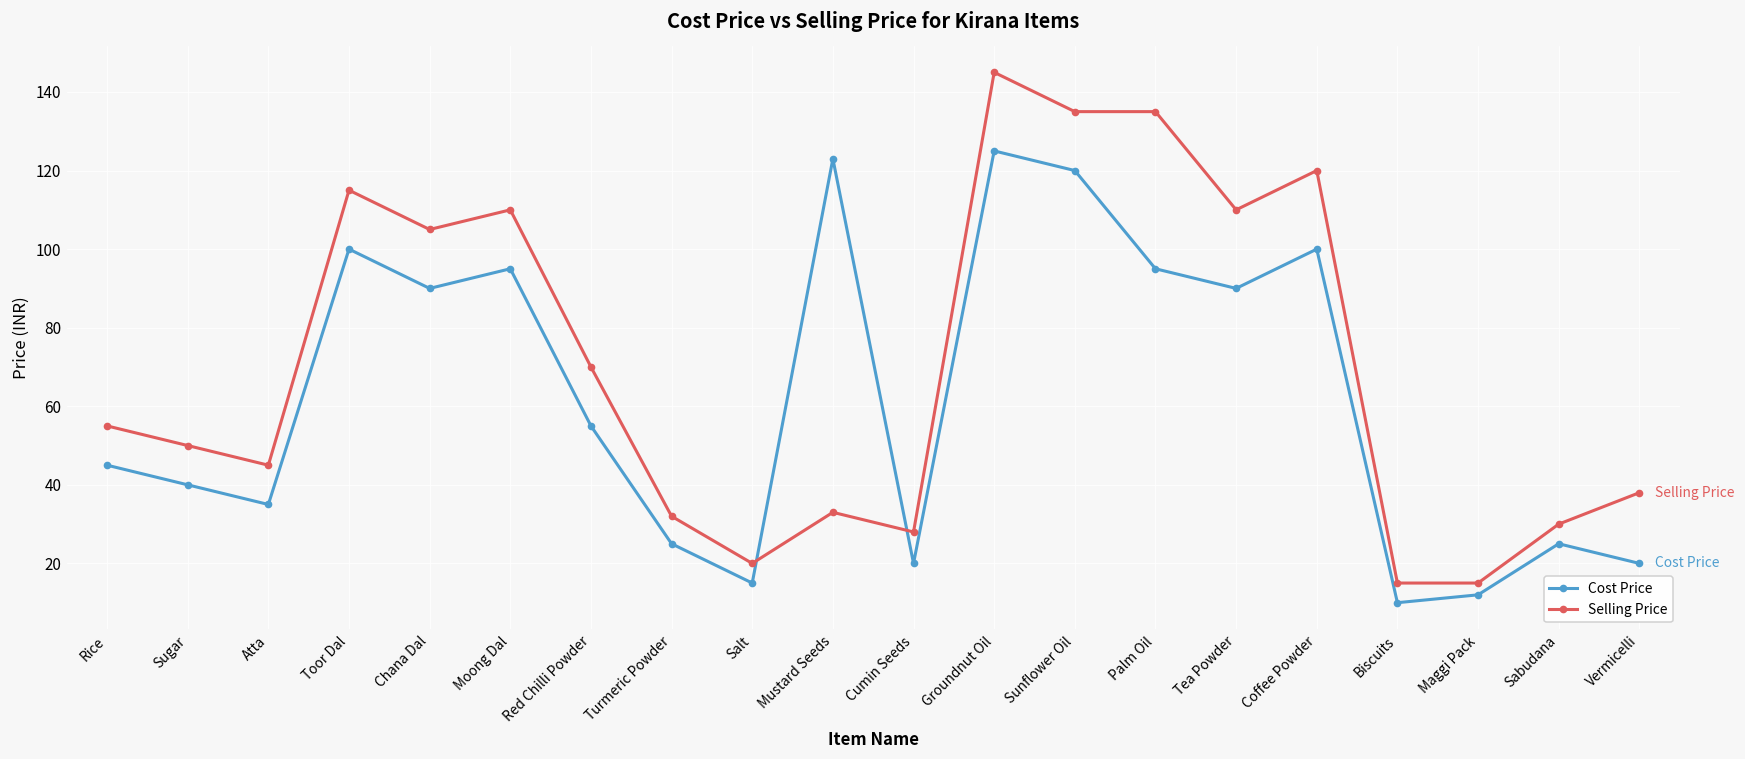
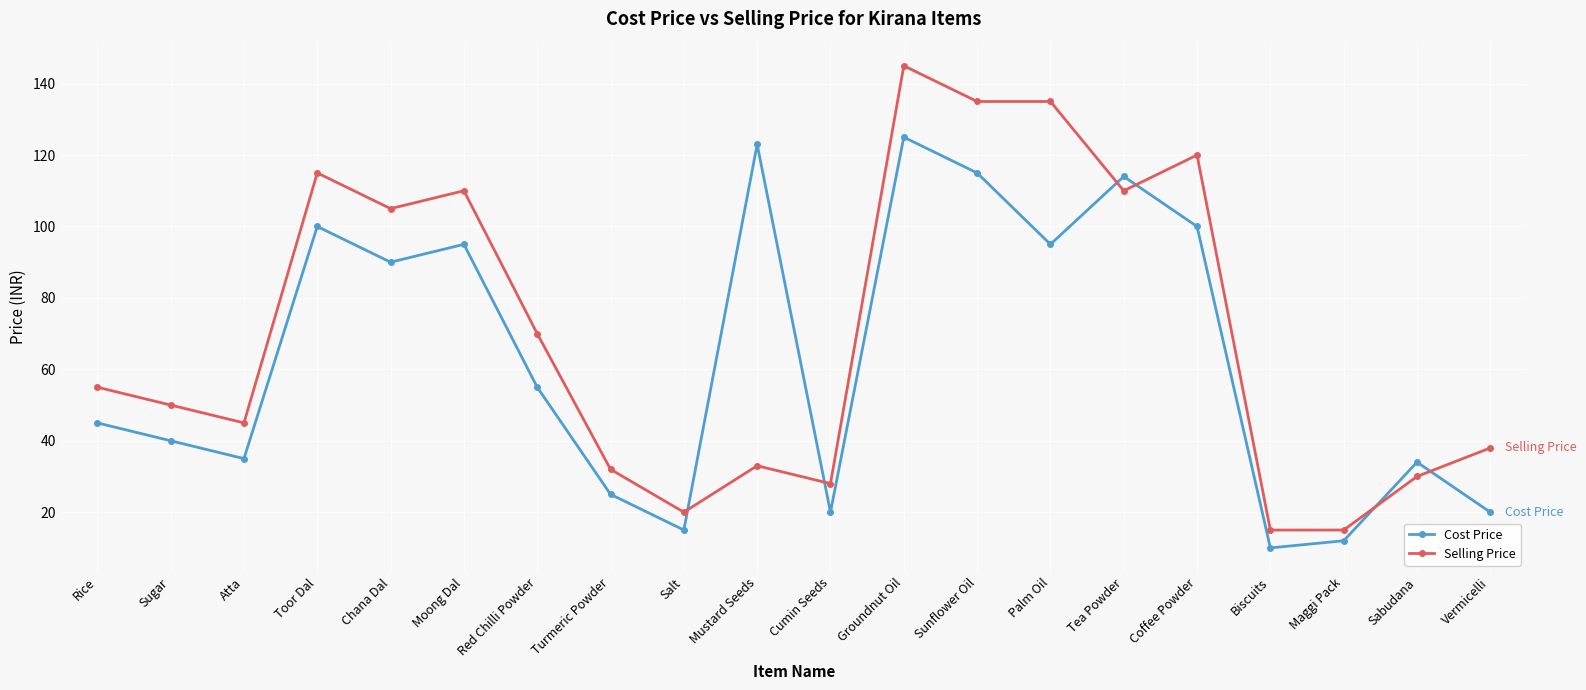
Cost Price, Sunflower Oil: 120 -> 115
Cost Price, Tea Powder: 90 -> 114
Cost Price, Sabudana: 25 -> 34
